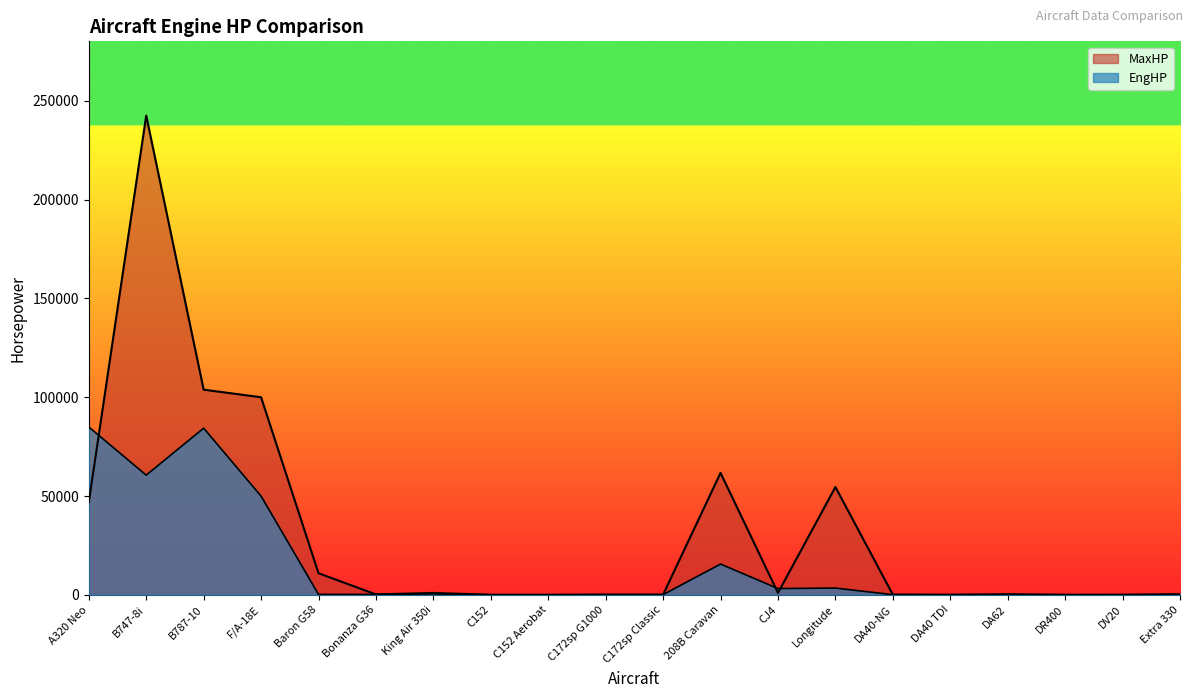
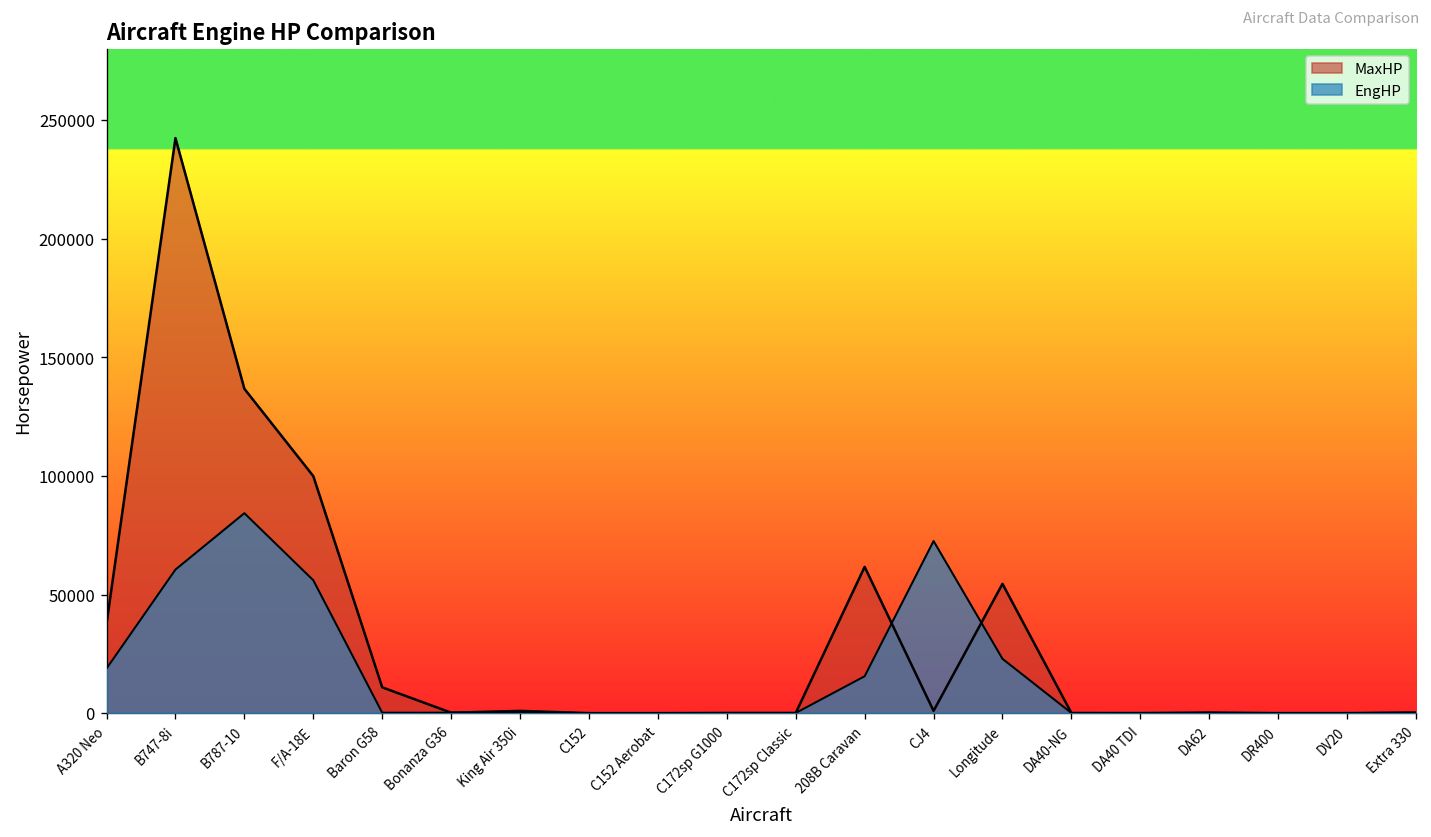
MaxHP, A320 Neo: 47000 -> 38000
EngHP, A320 Neo: 85000 -> 19000
MaxHP, B787-10: 104000 -> 137000
EngHP, F/A-18E: 50000 -> 56000
EngHP, CJ4: 3000 -> 73000
EngHP, Longitude: 4000 -> 23000
